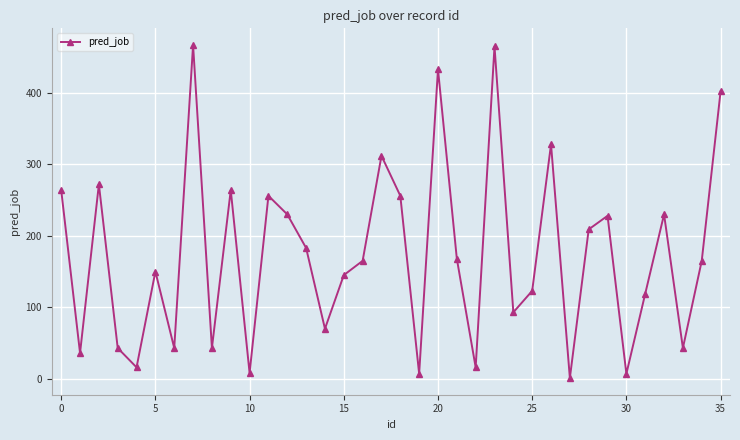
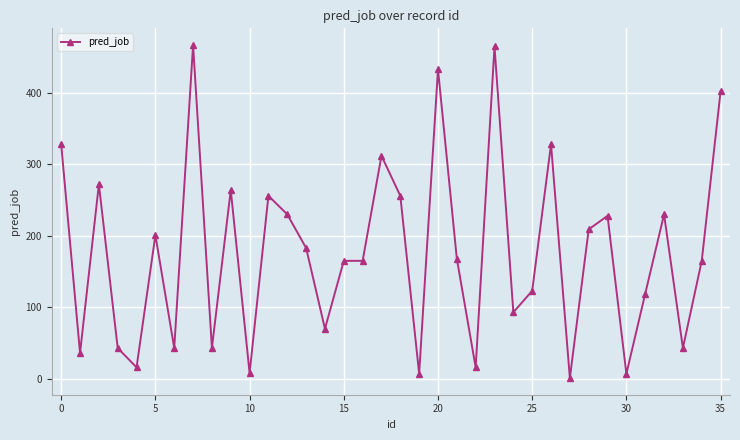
0: 260 -> 330
5: 150 -> 200
15: 150 -> 170
